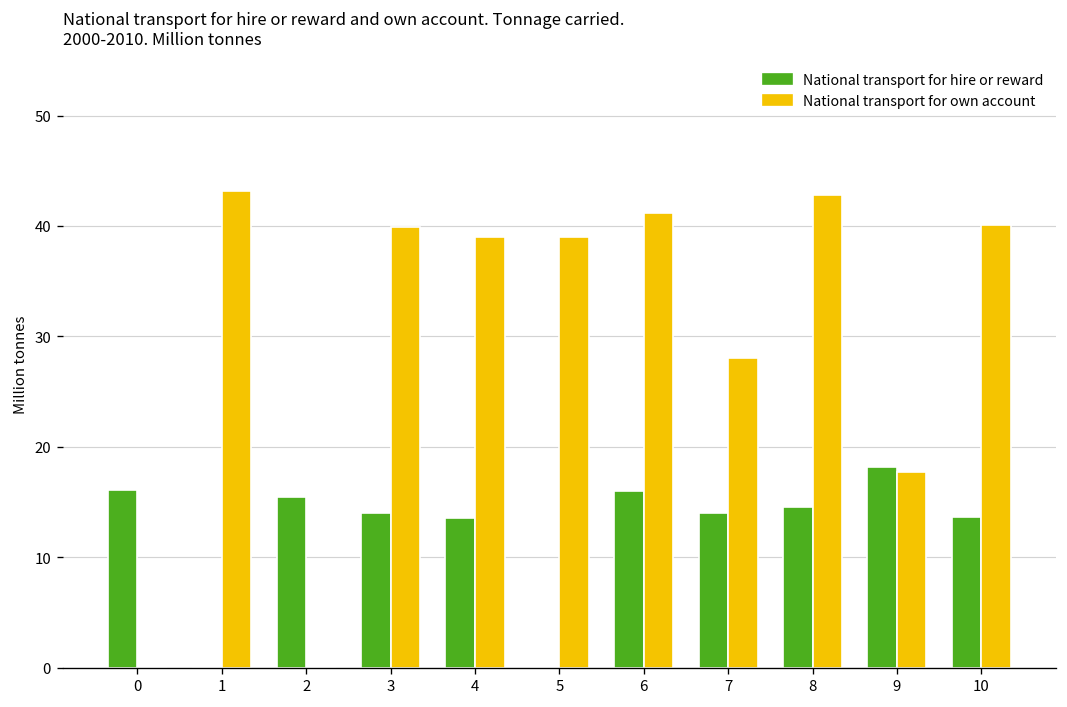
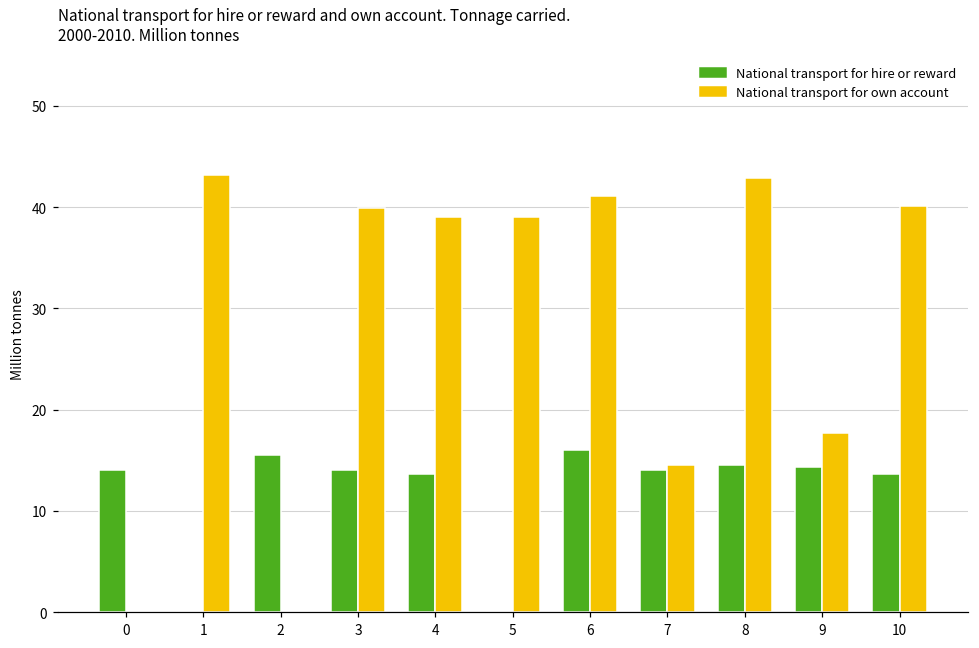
National transport for hire or reward, 0: 16 -> 14
National transport for own account, 7: 28 -> 15
National transport for hire or reward, 9: 18 -> 14
